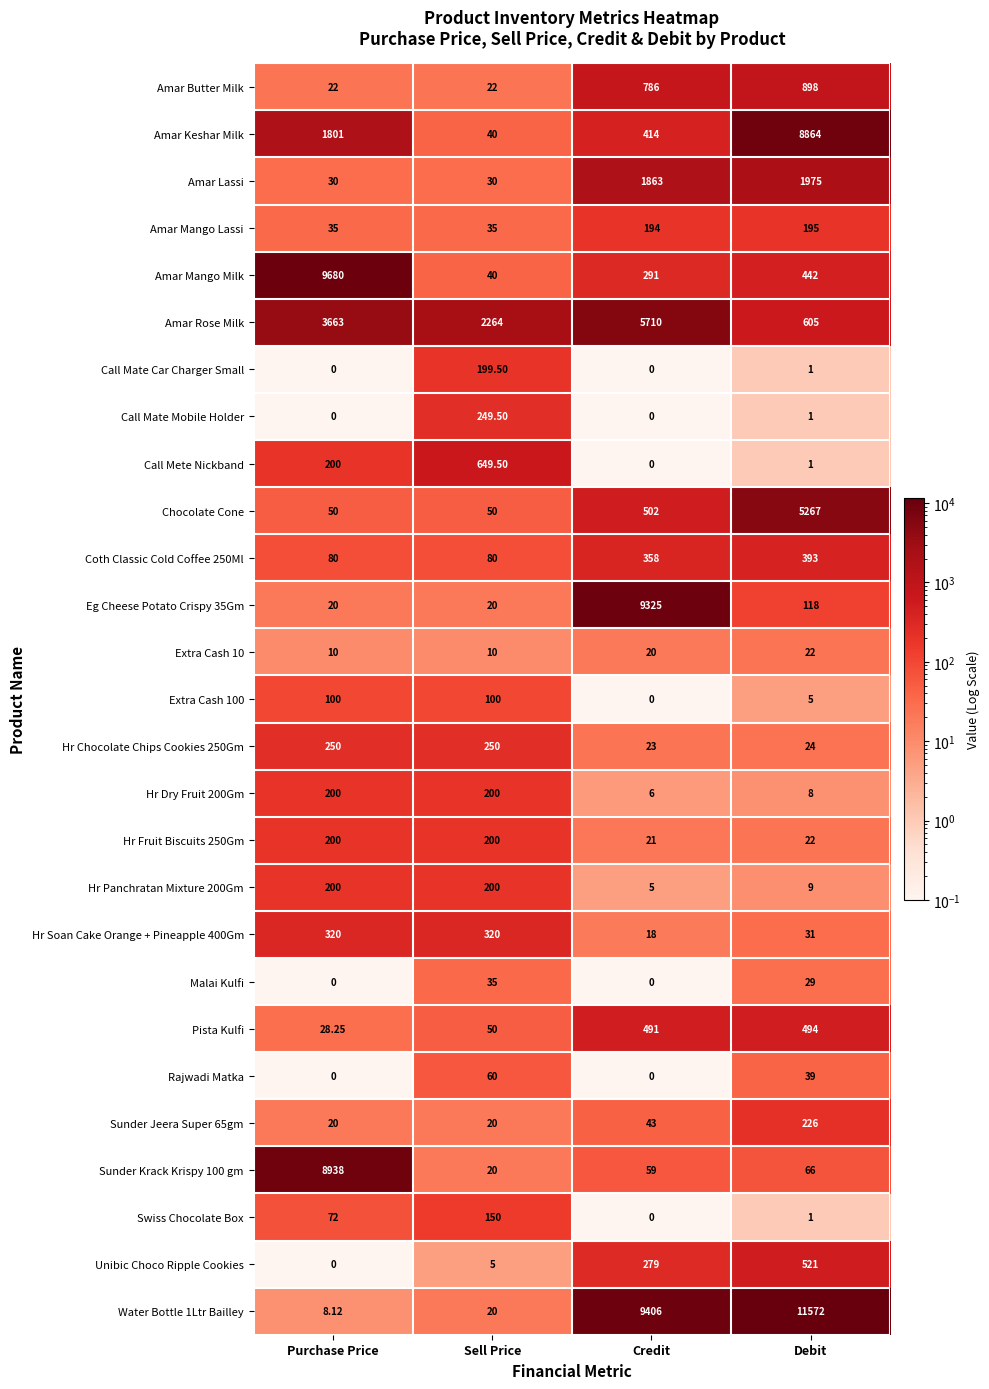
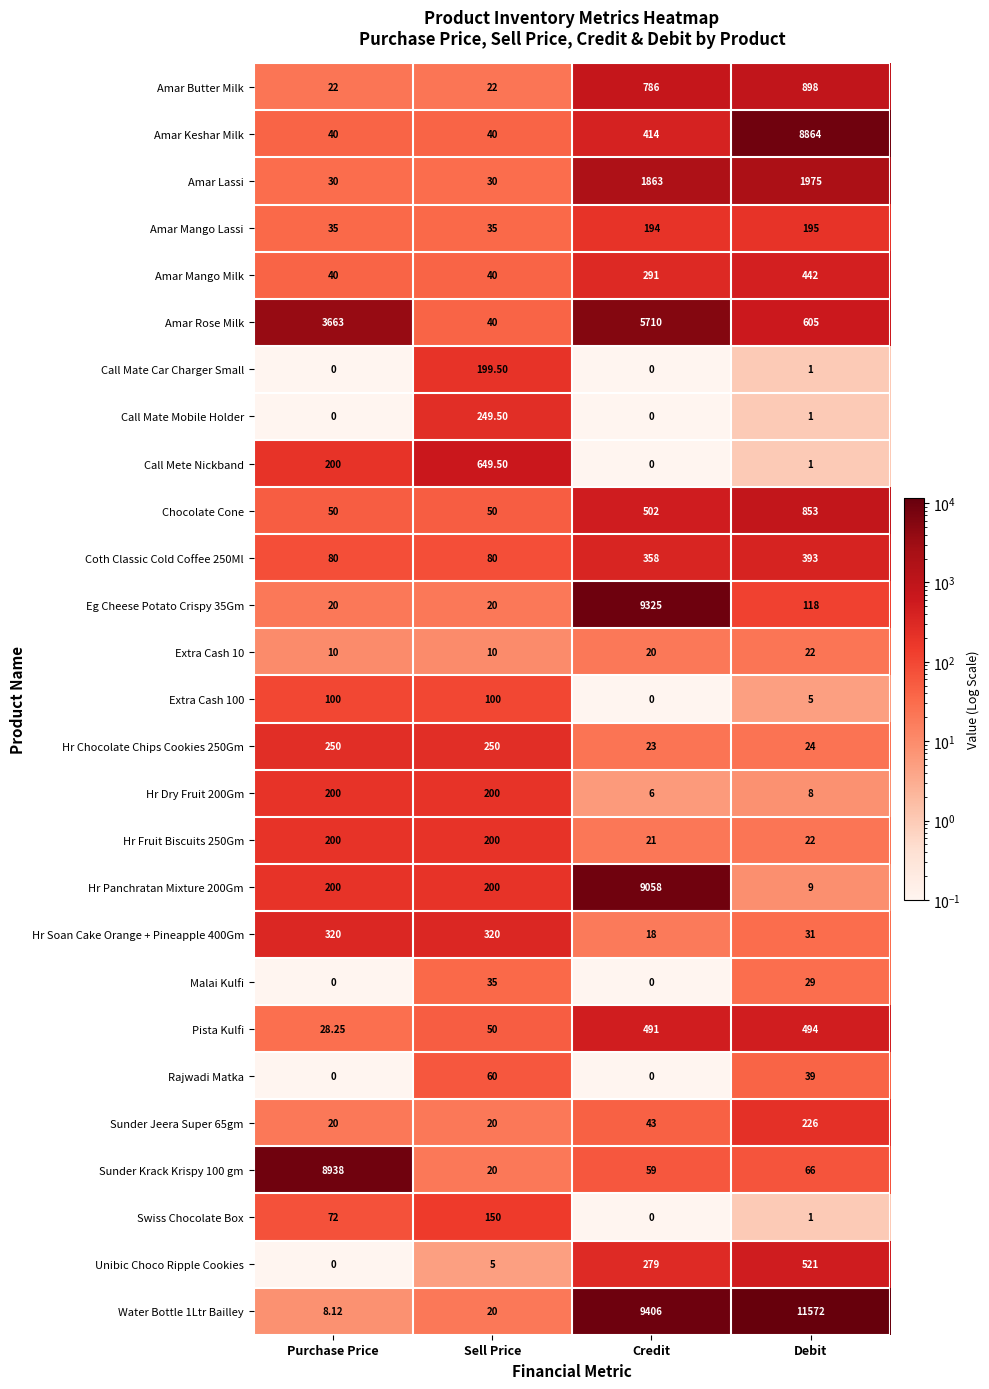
Amar Keshar Milk, Purchase Price: 1801 -> 40
Amar Mango Milk, Purchase Price: 9680 -> 40
Amar Rose Milk, Sell Price: 2264 -> 40
Chocolate Cone, Debit: 5267 -> 853
Hr Panchratan Mixture 200Gm, Credit: 5 -> 9058
